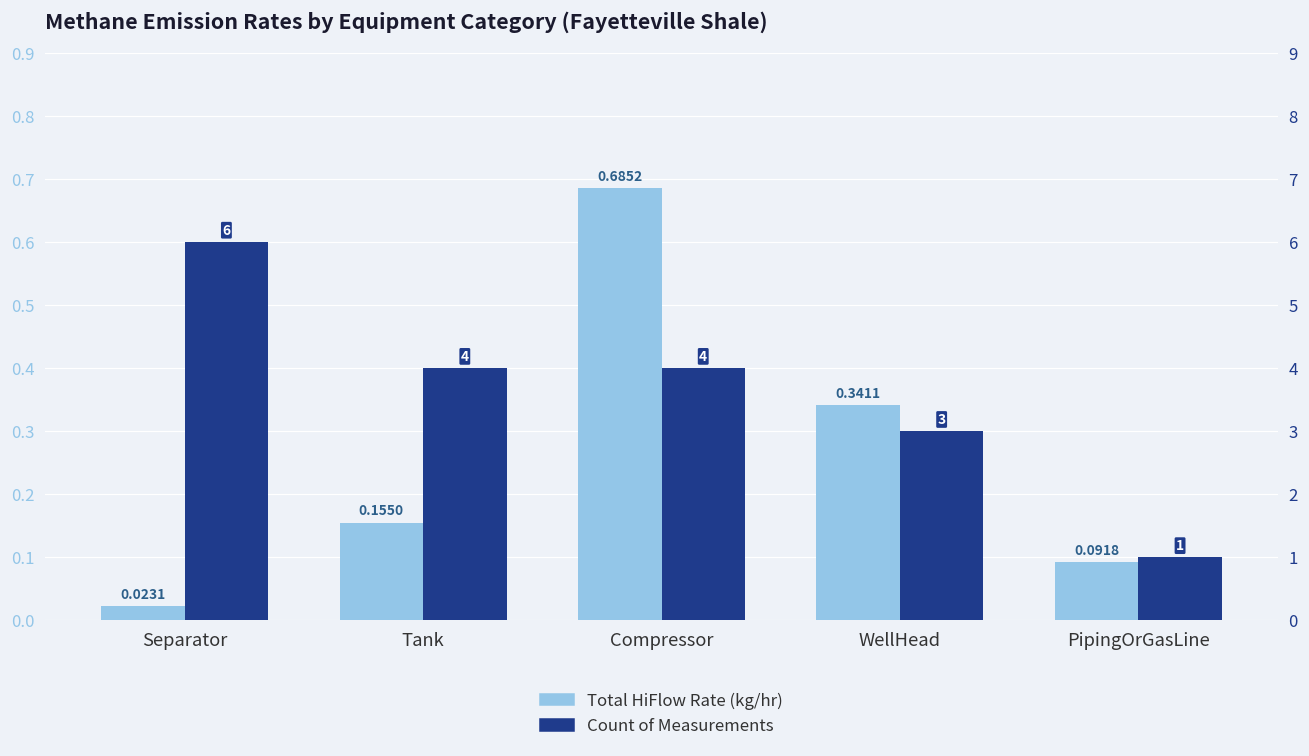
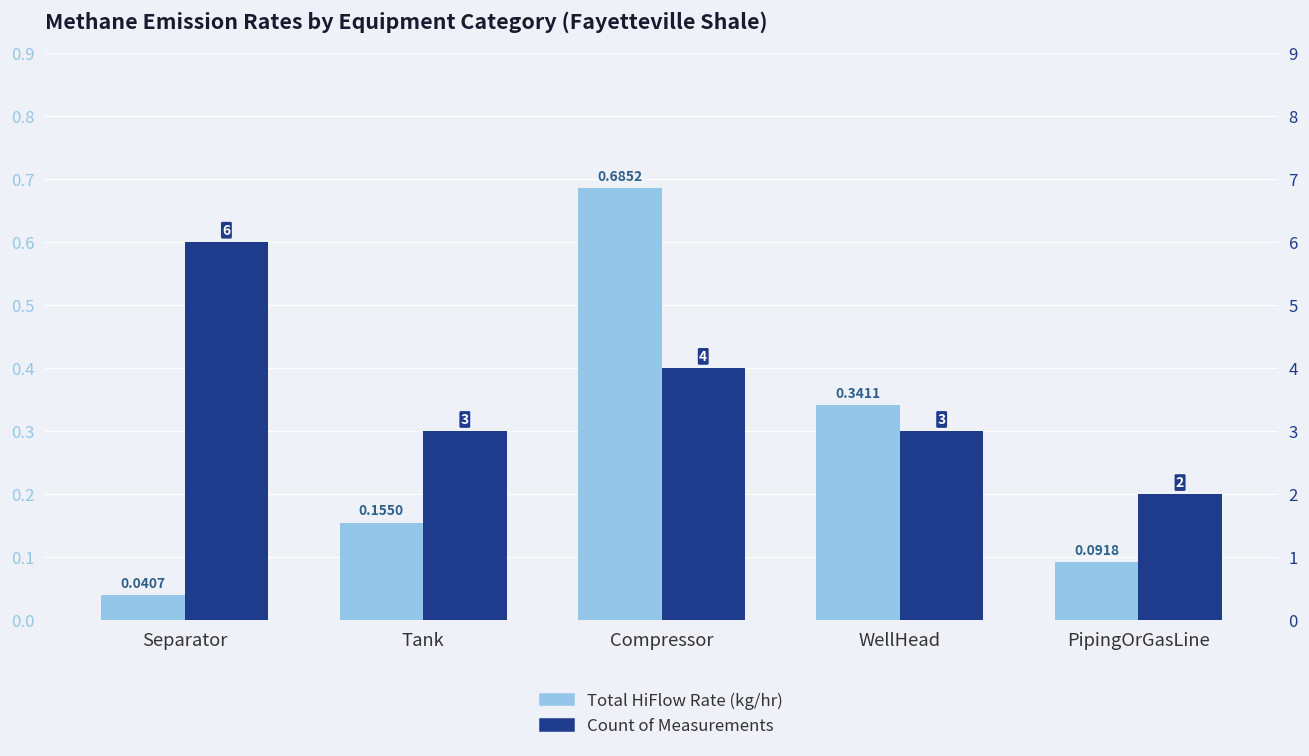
Total HiFlow Rate (kg/hr), Separator: 0.0231 -> 0.0407
Count of Measurements, Tank: 4 -> 3
Count of Measurements, PipingOrGasLine: 1 -> 2
